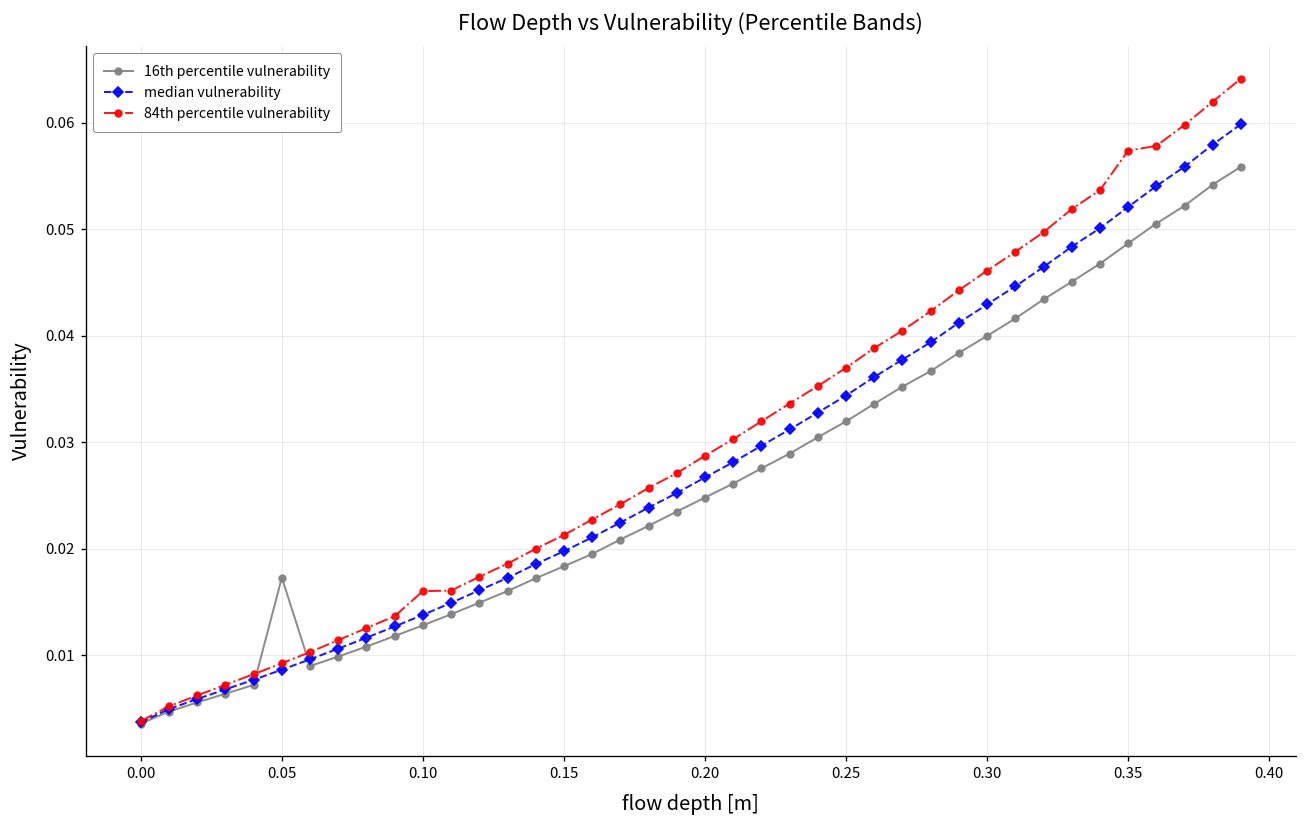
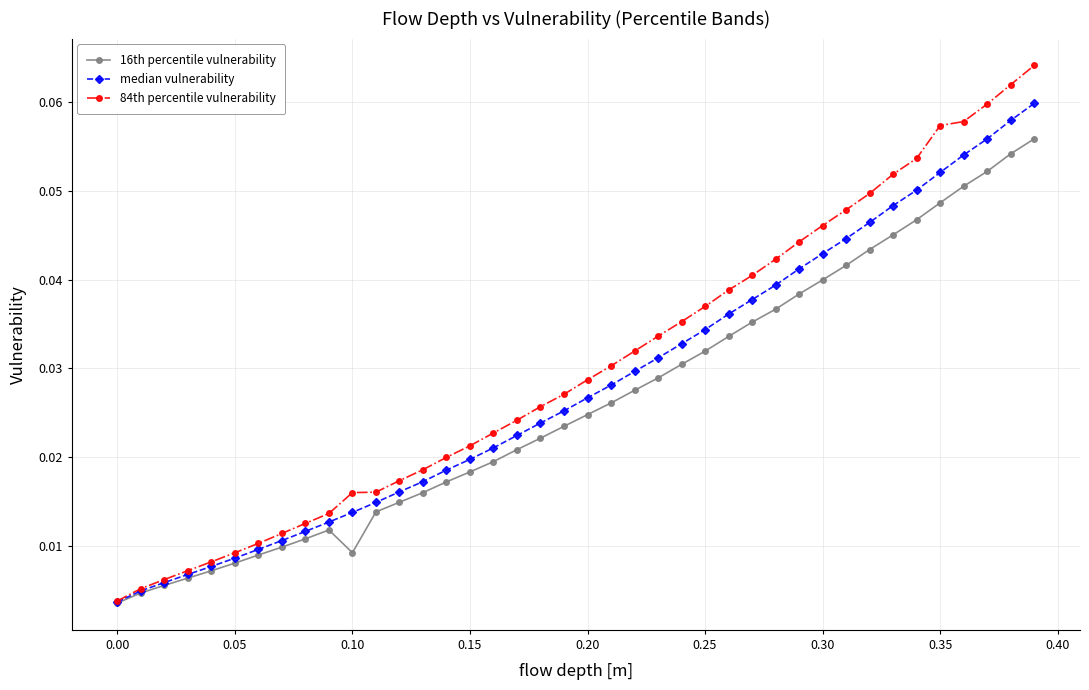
16th percentile vulnerability, 0.05: 0.017 -> 0.008
16th percentile vulnerability, 0.10: 0.013 -> 0.009
